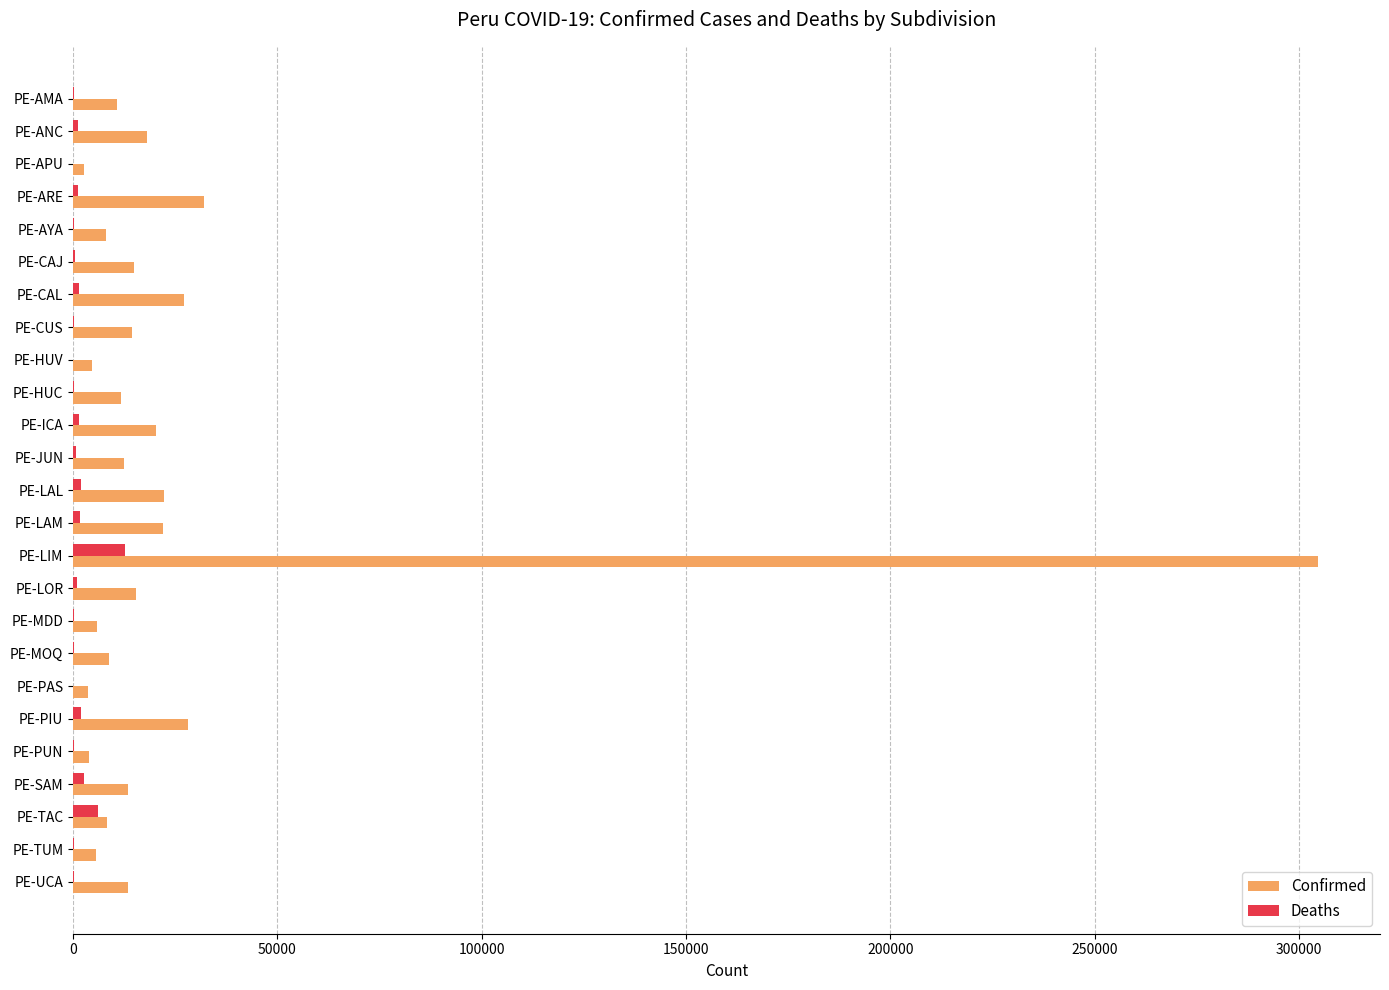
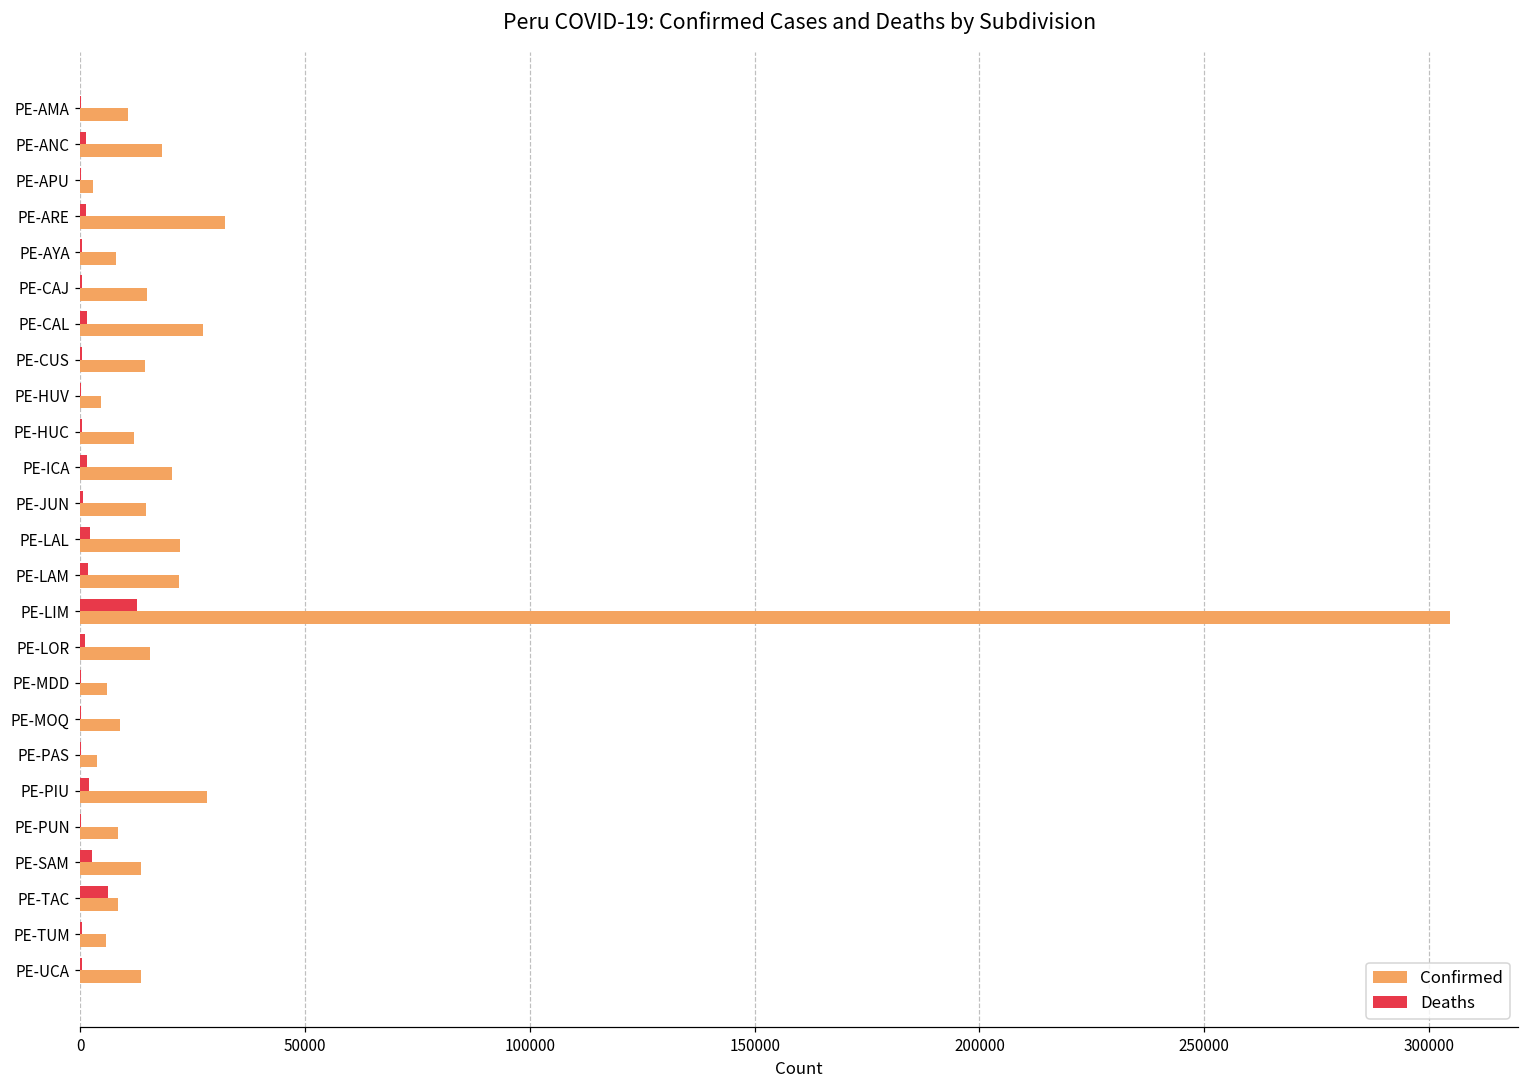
Confirmed, PE-JUN: 12000 -> 15000
Confirmed, PE-PUN: 4000 -> 8000
